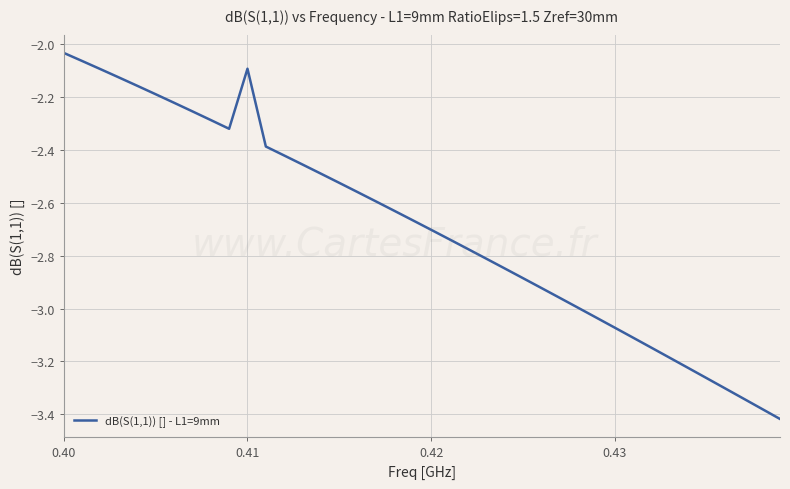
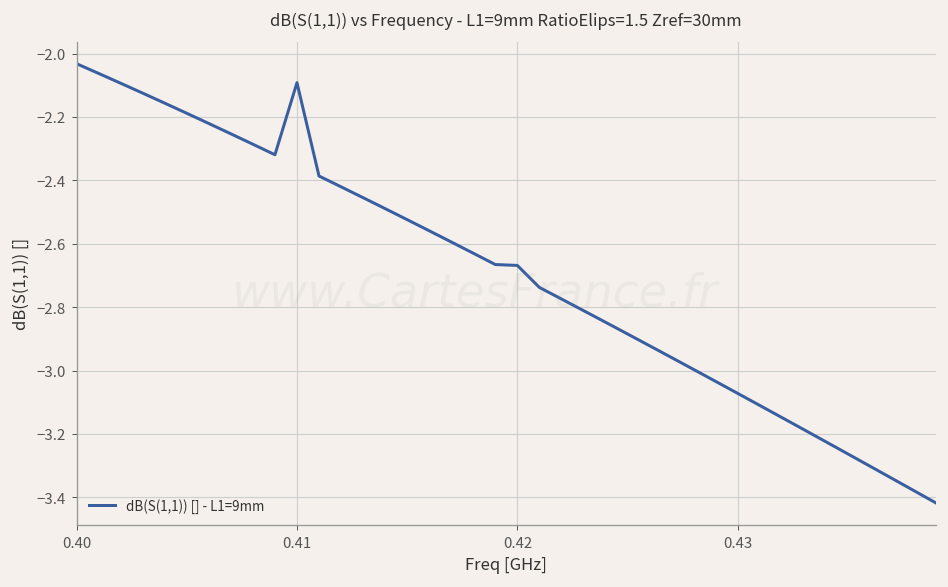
0.42: -2.70 -> -2.67
